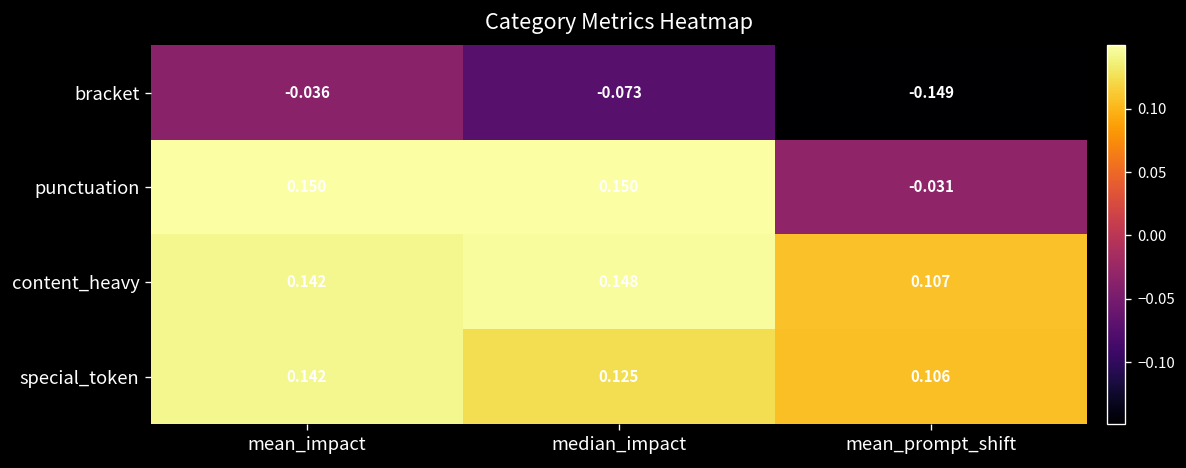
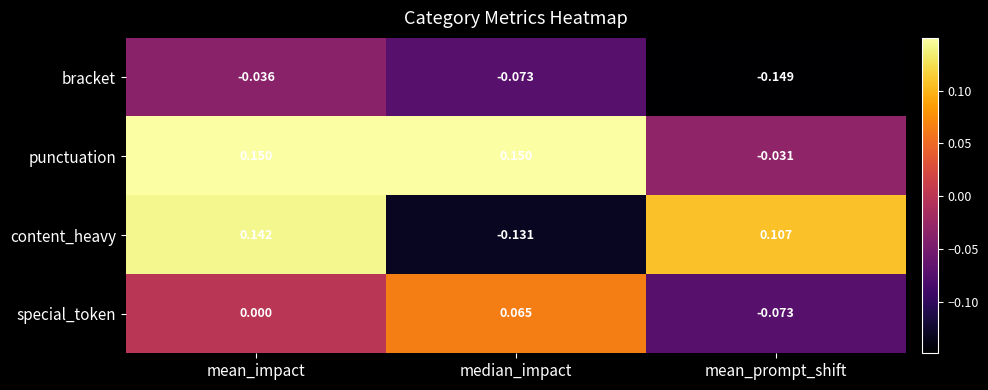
content_heavy, median_impact: 0.148 -> -0.131
special_token, mean_impact: 0.142 -> 0.000
special_token, median_impact: 0.125 -> 0.065
special_token, mean_prompt_shift: 0.106 -> -0.073
